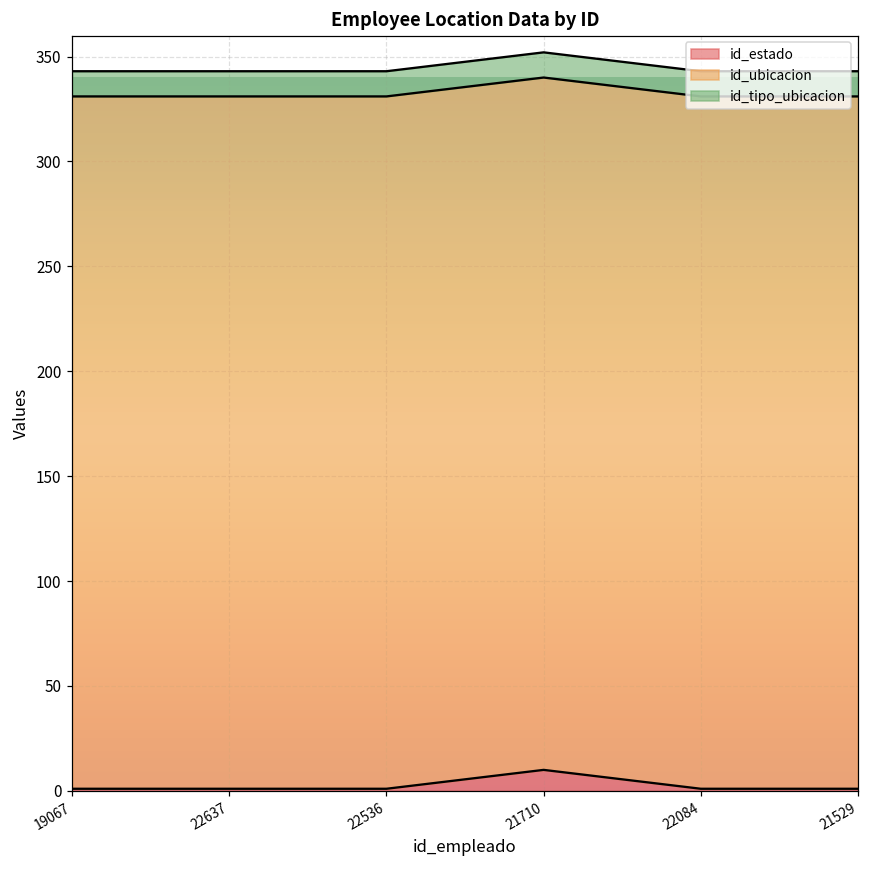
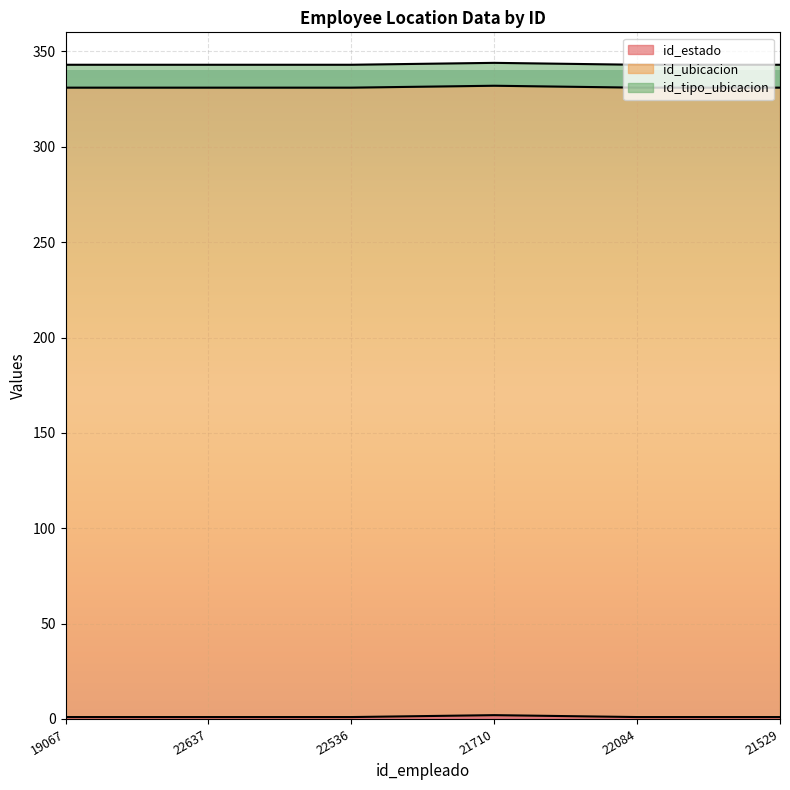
id_estado, 21710: 10 -> 2
